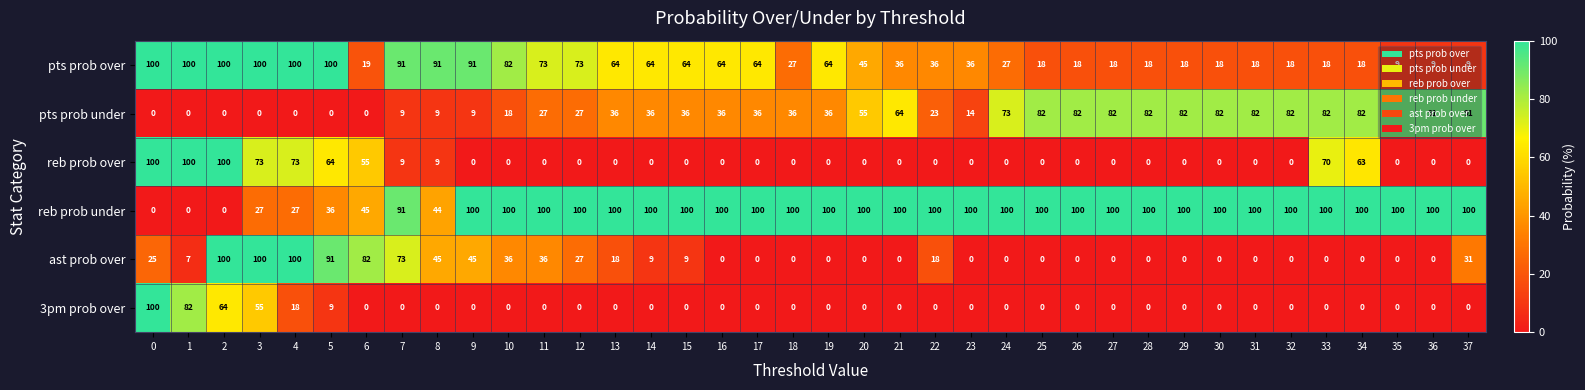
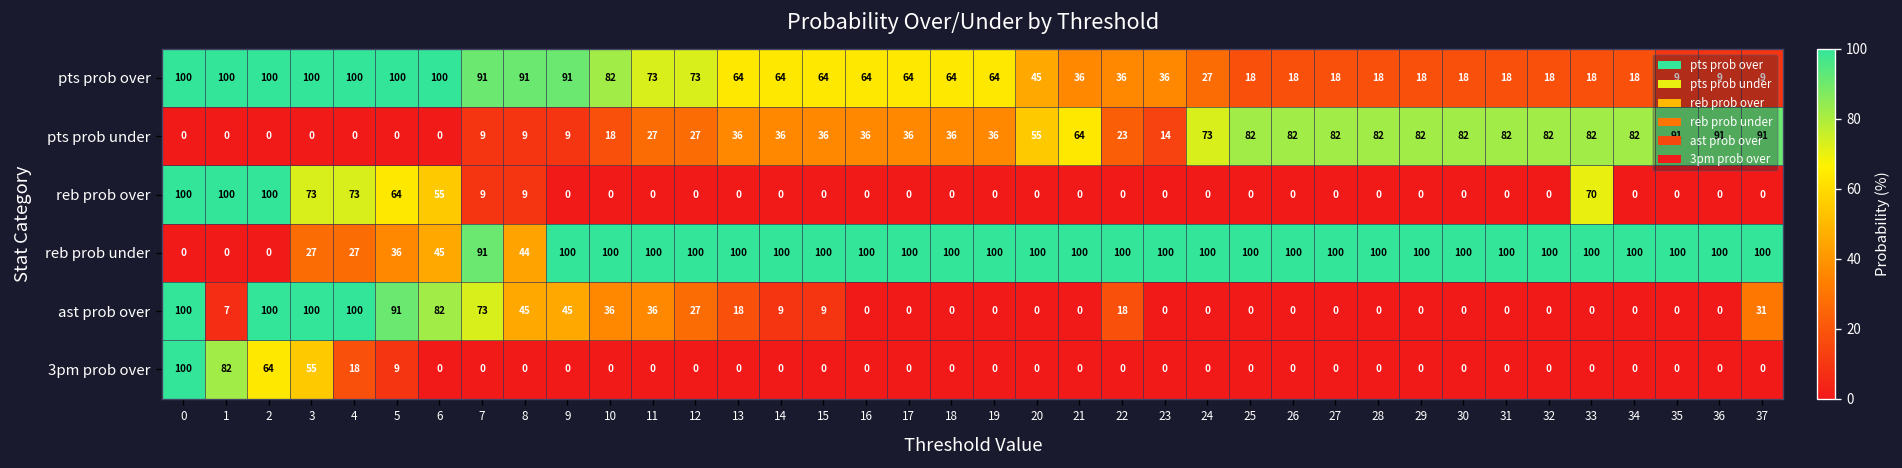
pts prob over, 6: 19 -> 100
pts prob over, 18: 27 -> 64
reb prob over, 34: 63 -> 0
ast prob over, 0: 25 -> 100
